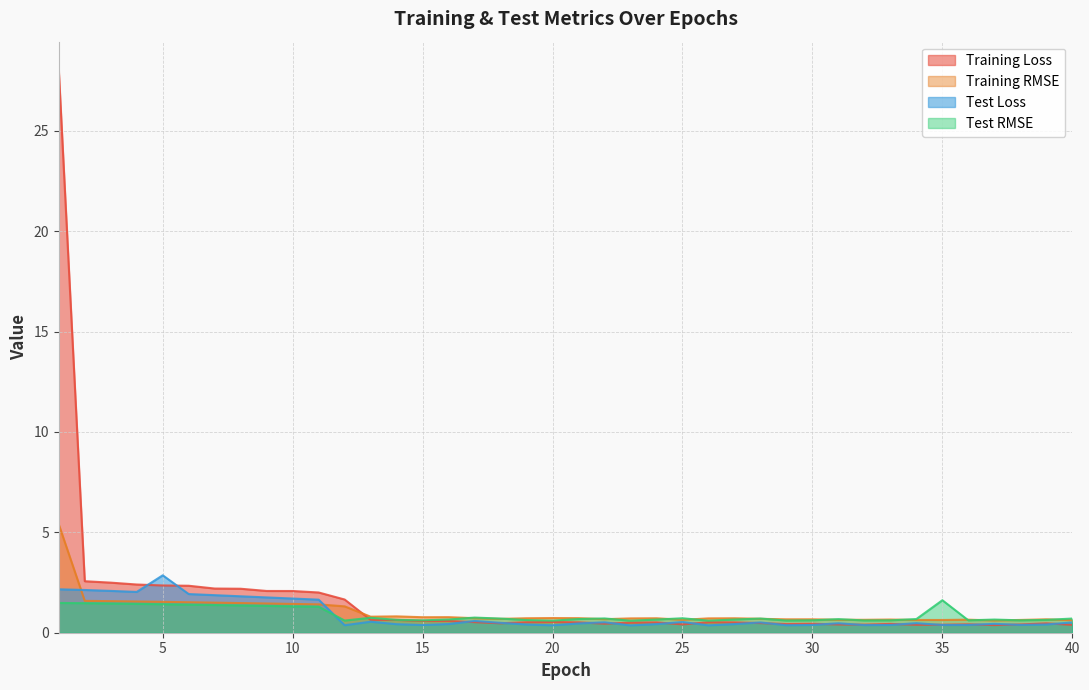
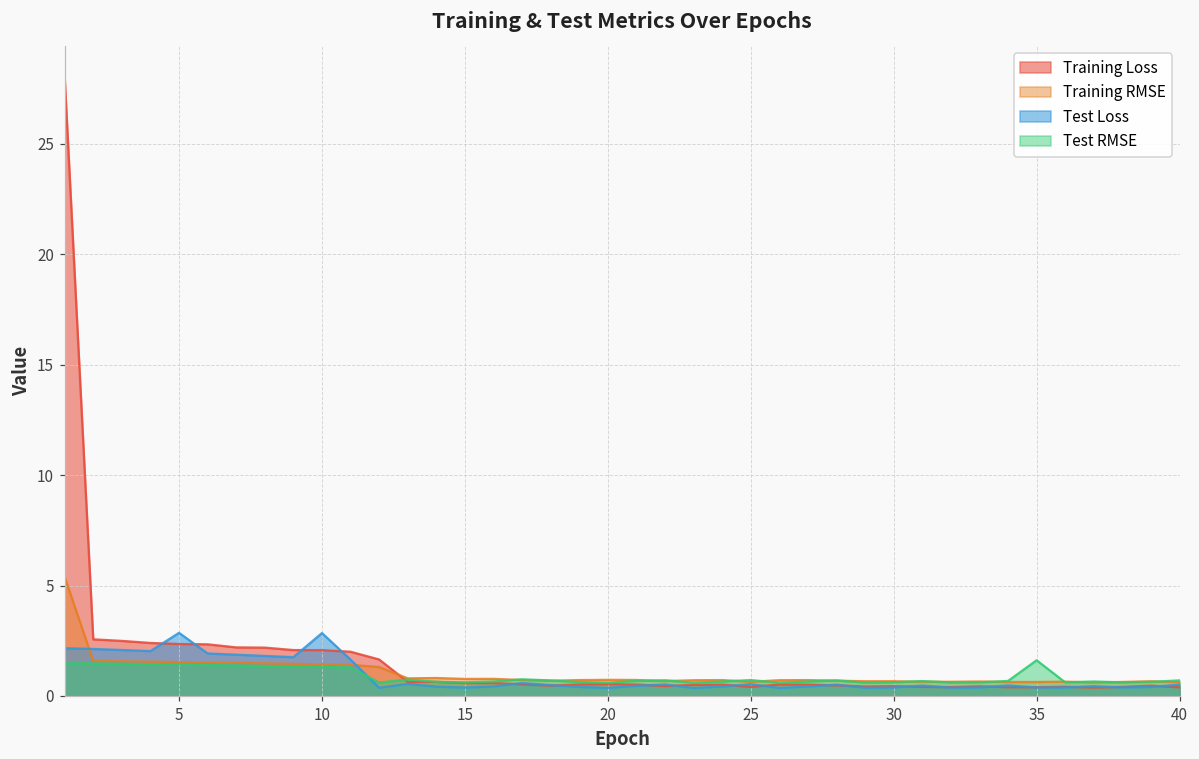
Test Loss, 10: 1.7 -> 2.8
